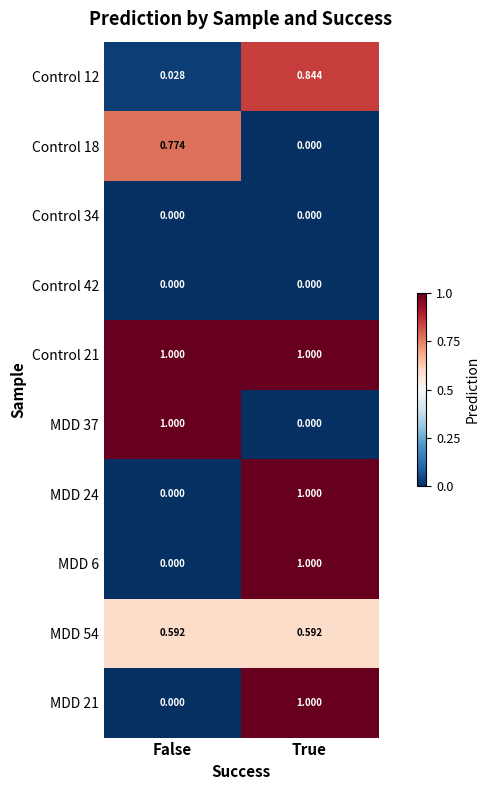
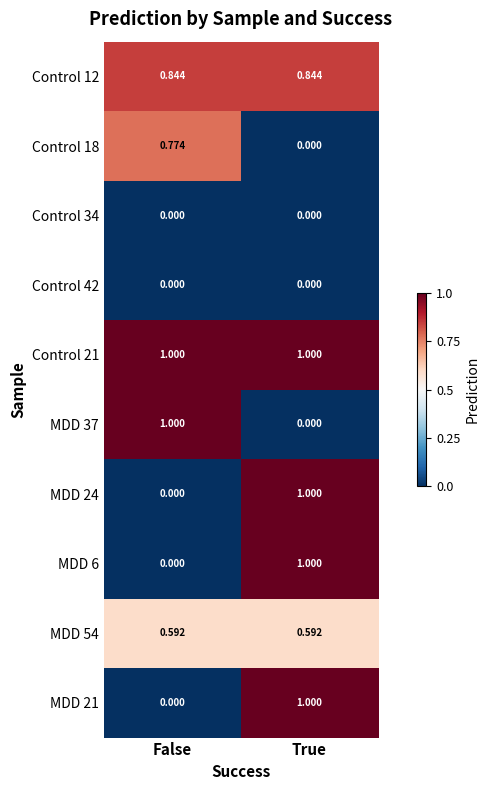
Control 12, False: 0.028 -> 0.844
